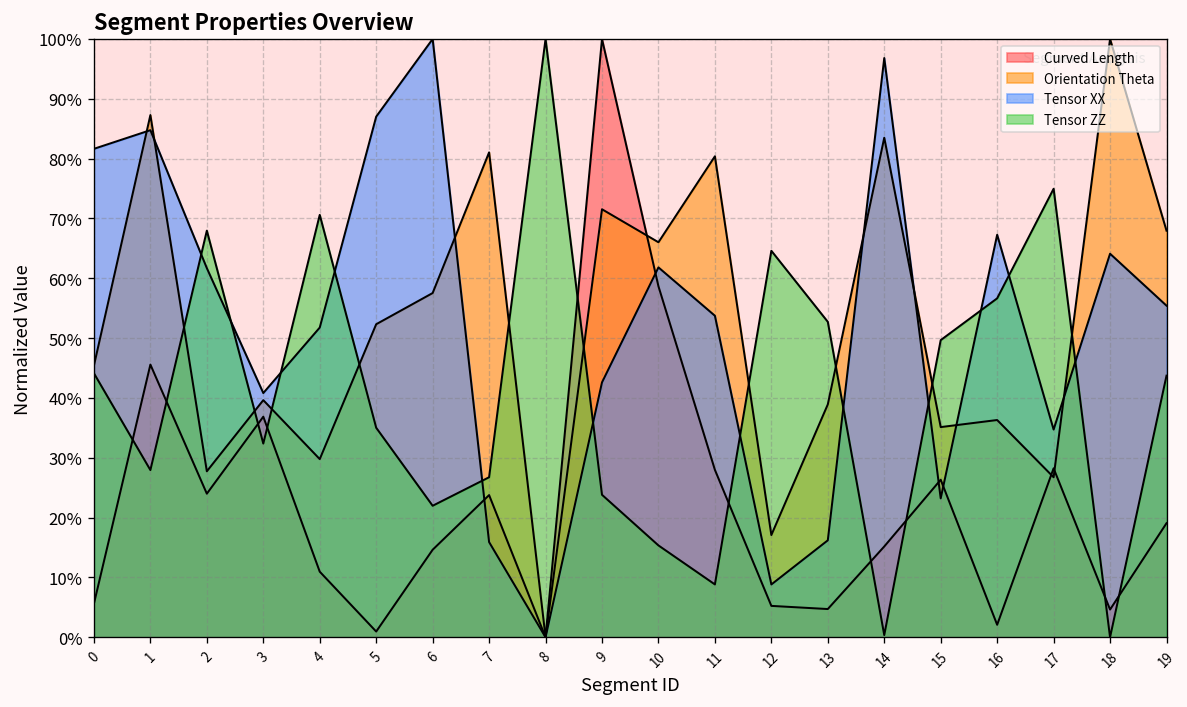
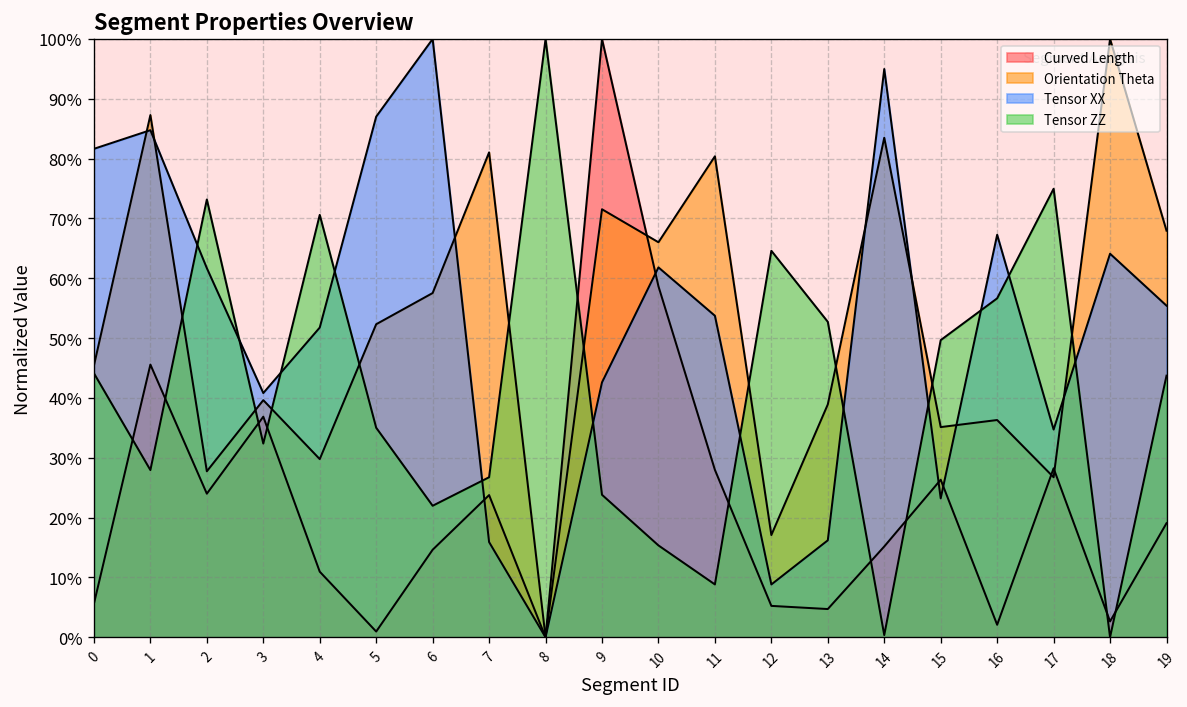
Tensor ZZ, 2: 68% -> 73%
Tensor XX, 14: 97% -> 95%
Curved Length, 18: 5% -> 3%
